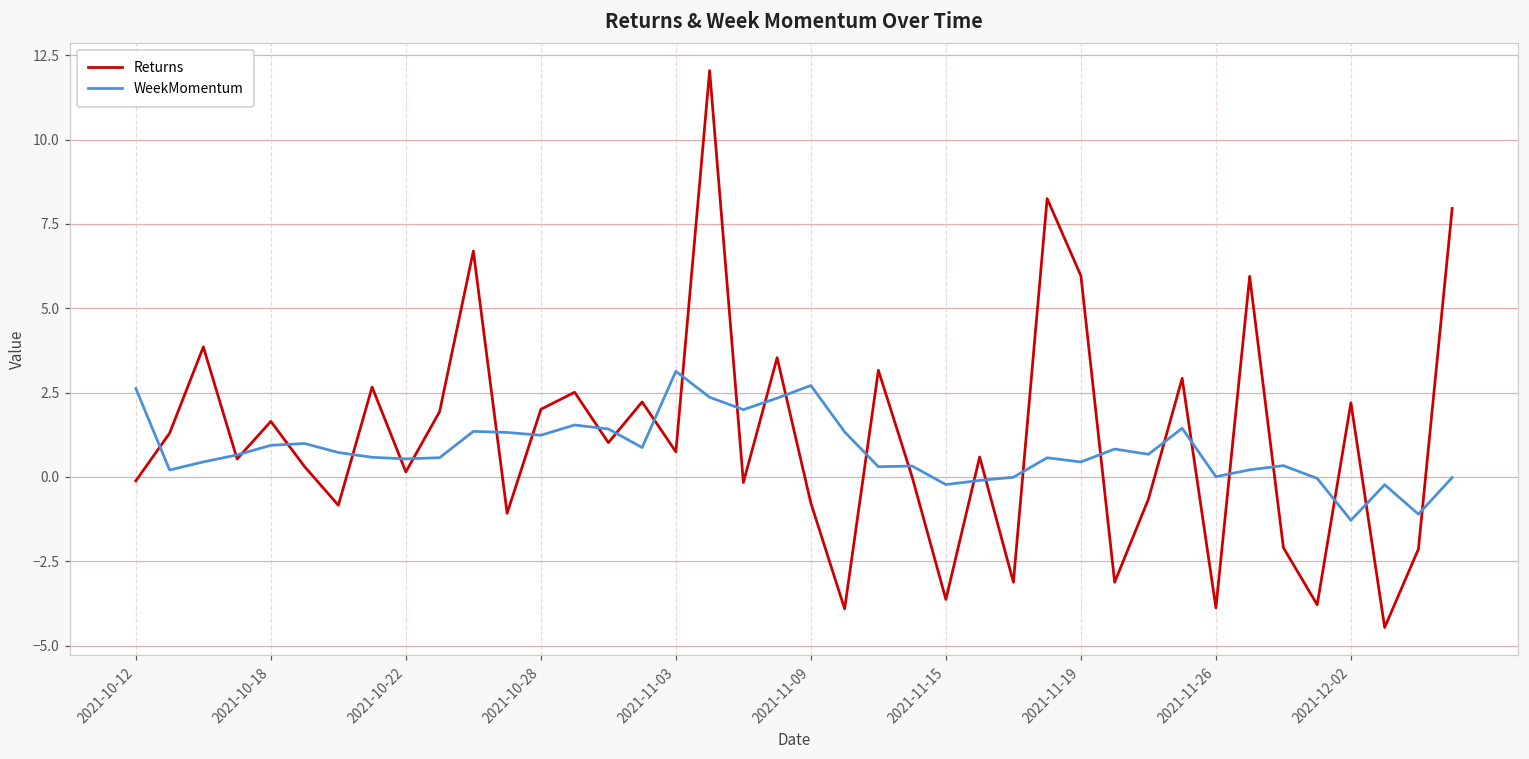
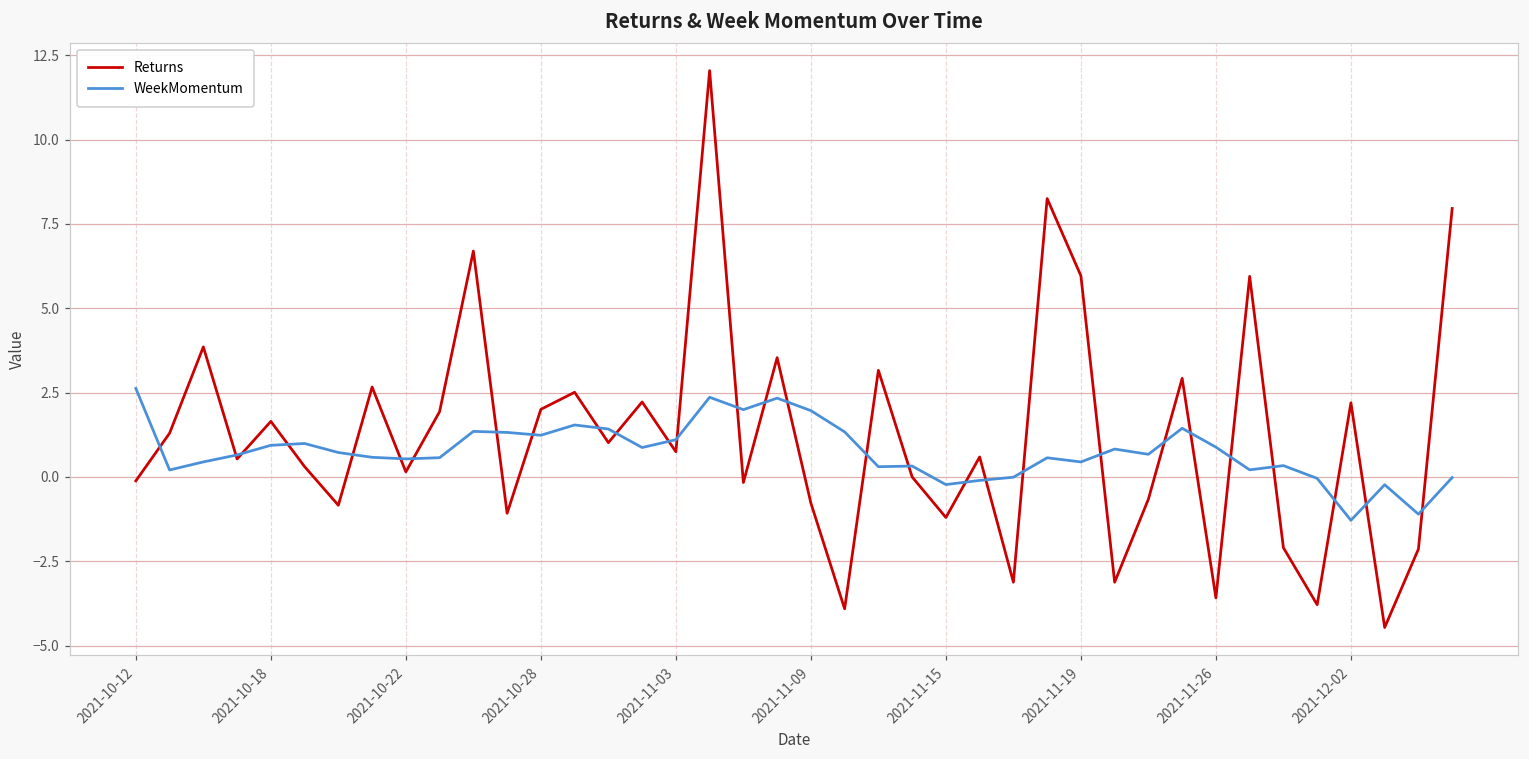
WeekMomentum, 2021-11-03: 3.1 -> 1.1
WeekMomentum, 2021-11-09: 2.7 -> 2.0
Returns, 2021-11-15: -3.6 -> -1.2
Returns, 2021-11-26: -3.9 -> -3.6
WeekMomentum, 2021-11-26: 0.0 -> 0.9
